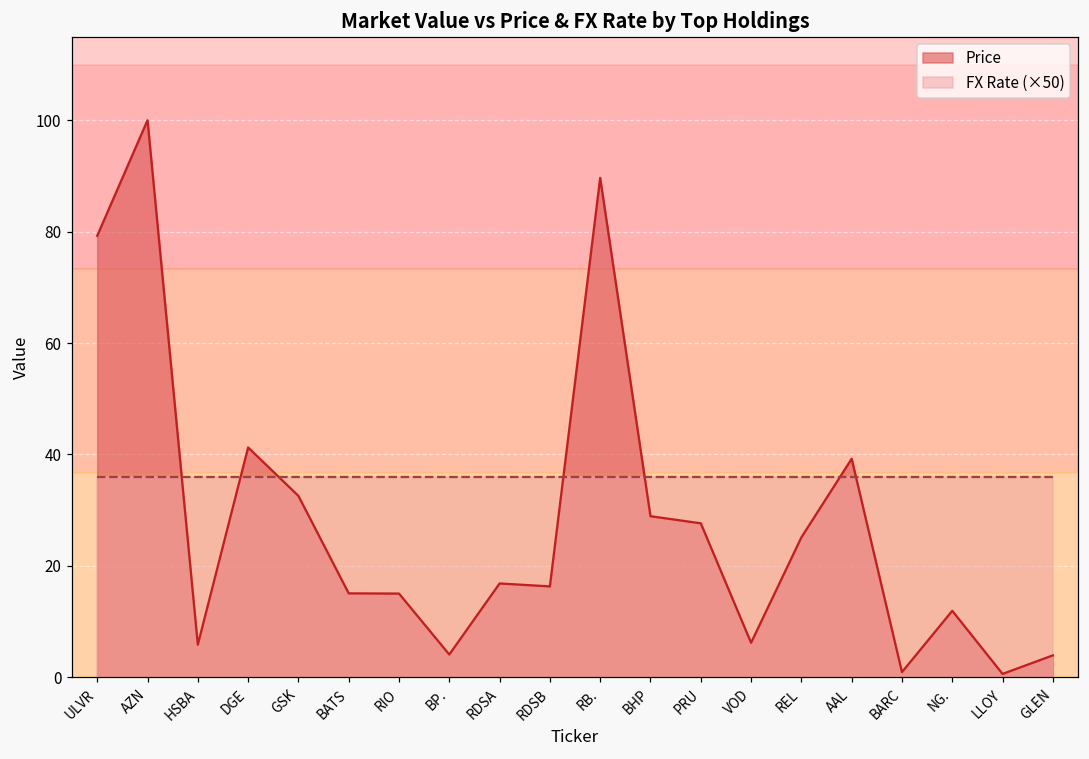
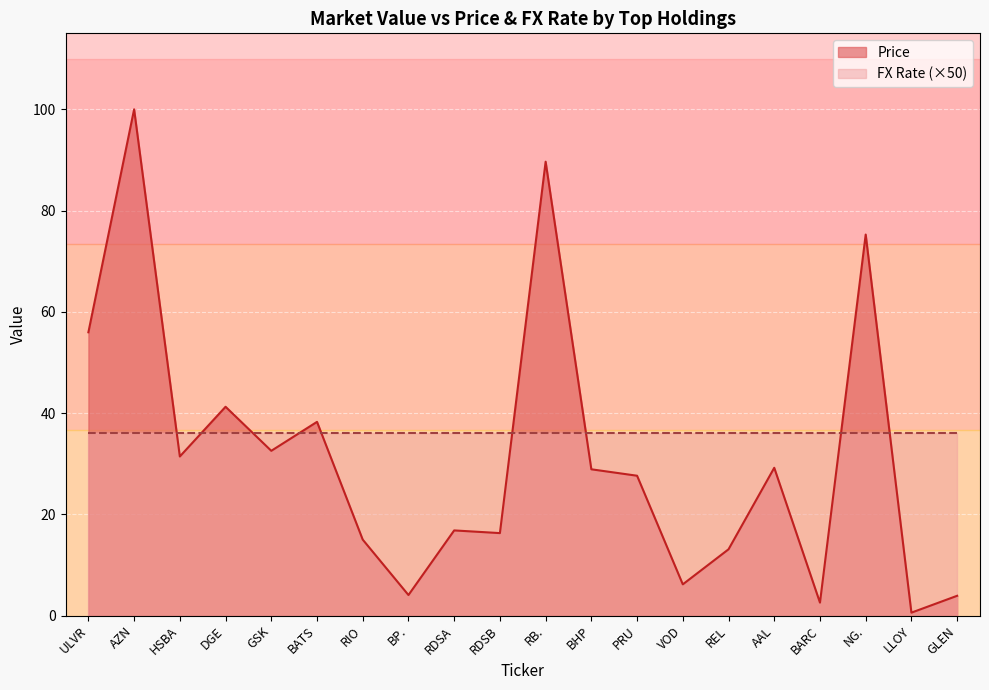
Price, ULVR: 79 -> 56
Price, HSBA: 6 -> 31
Price, BATS: 15 -> 38
Price, REL: 25 -> 13
Price, AAL: 39 -> 29
Price, BARC: 1 -> 3
Price, NG.: 12 -> 75
